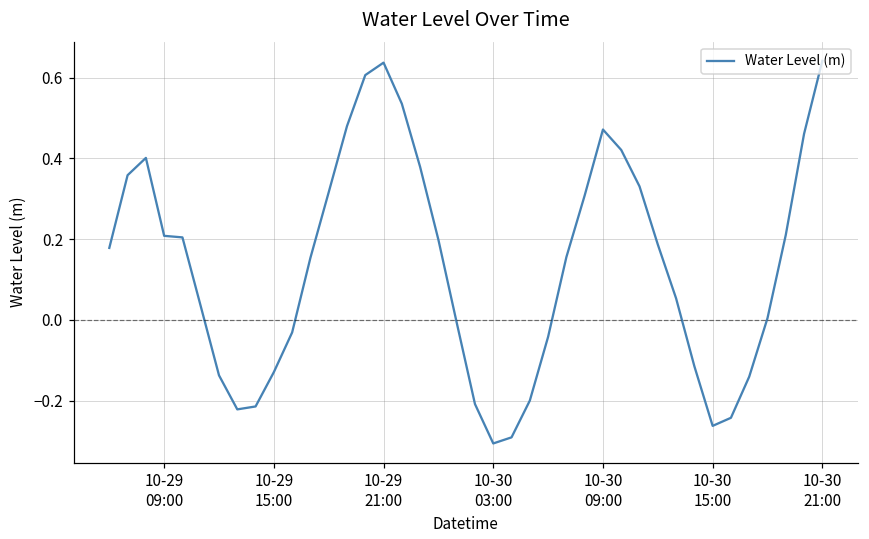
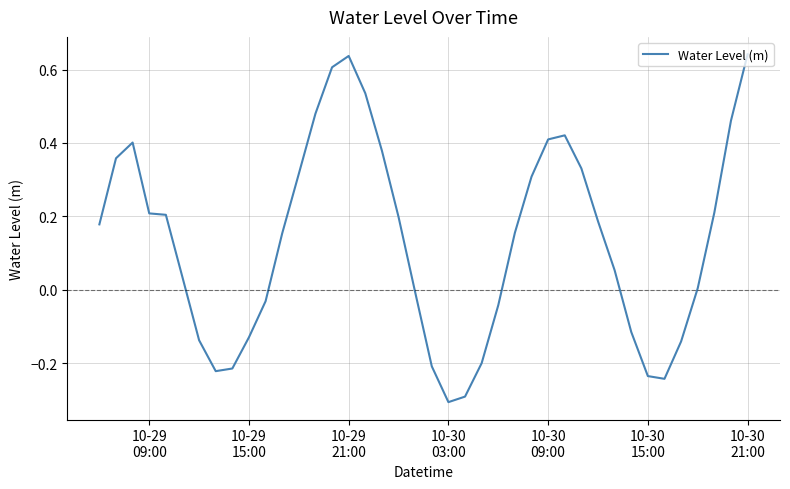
10-30 09:00: 0.47 -> 0.41
10-30 15:00: -0.26 -> -0.23
